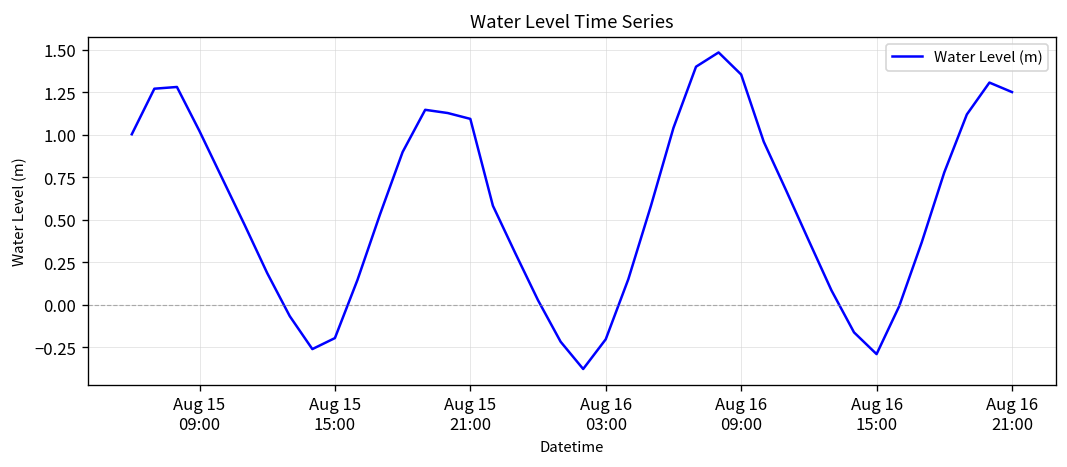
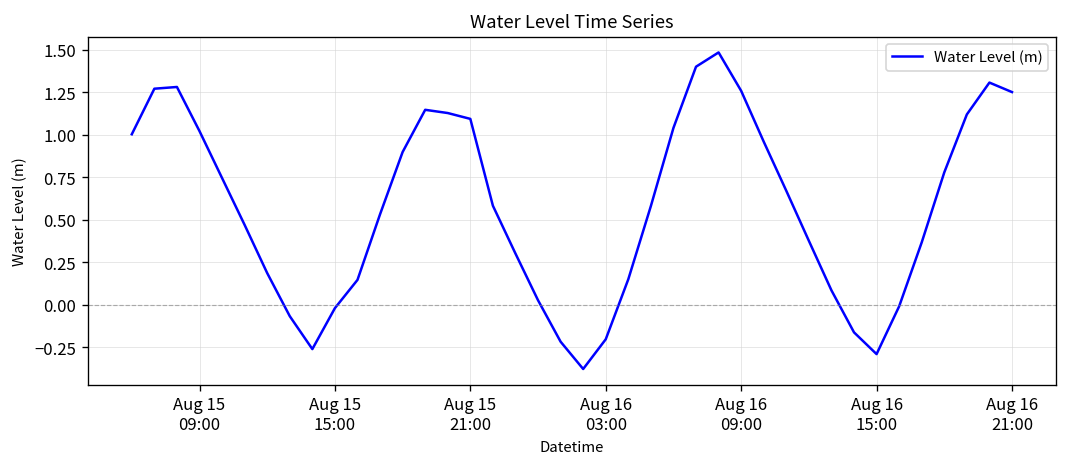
Aug 15 15:00: -0.20 -> -0.02
Aug 16 09:00: 1.35 -> 1.26
